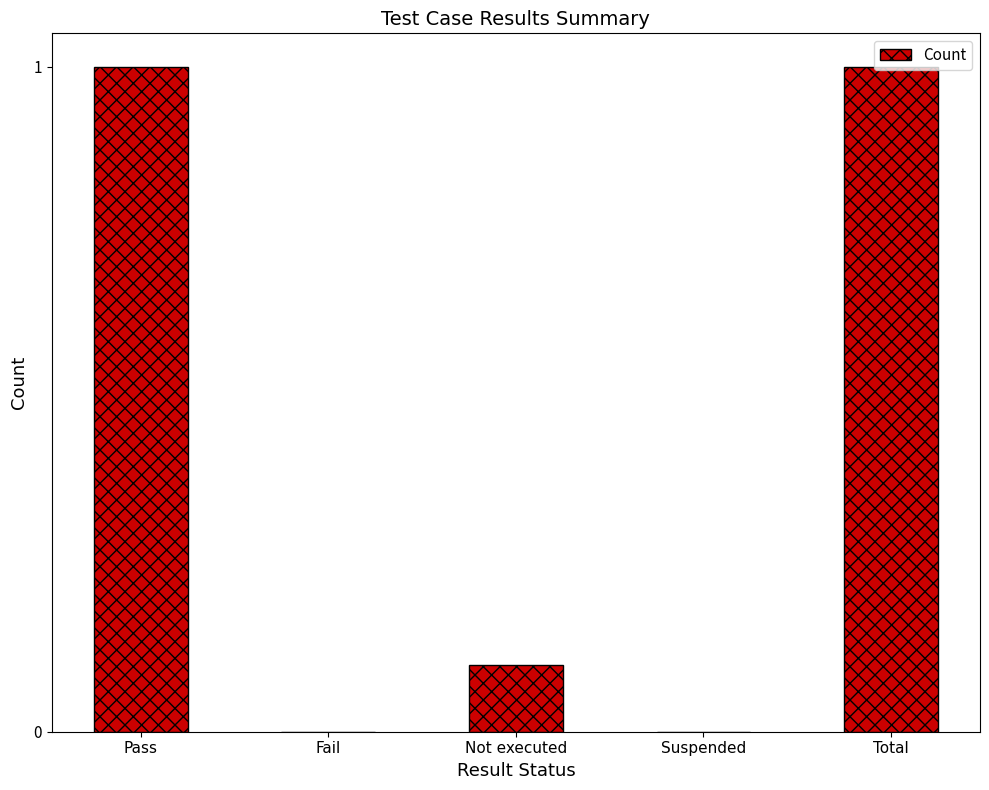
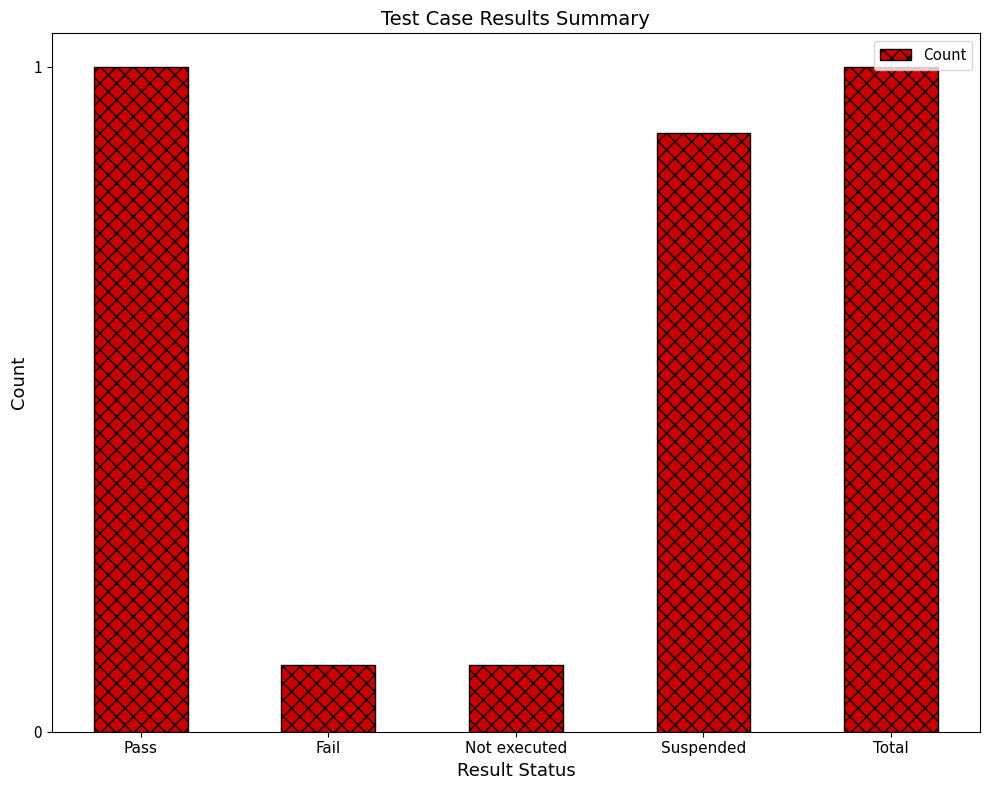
Fail: 0.0 -> 0.1
Suspended: 0.0 -> 0.9
